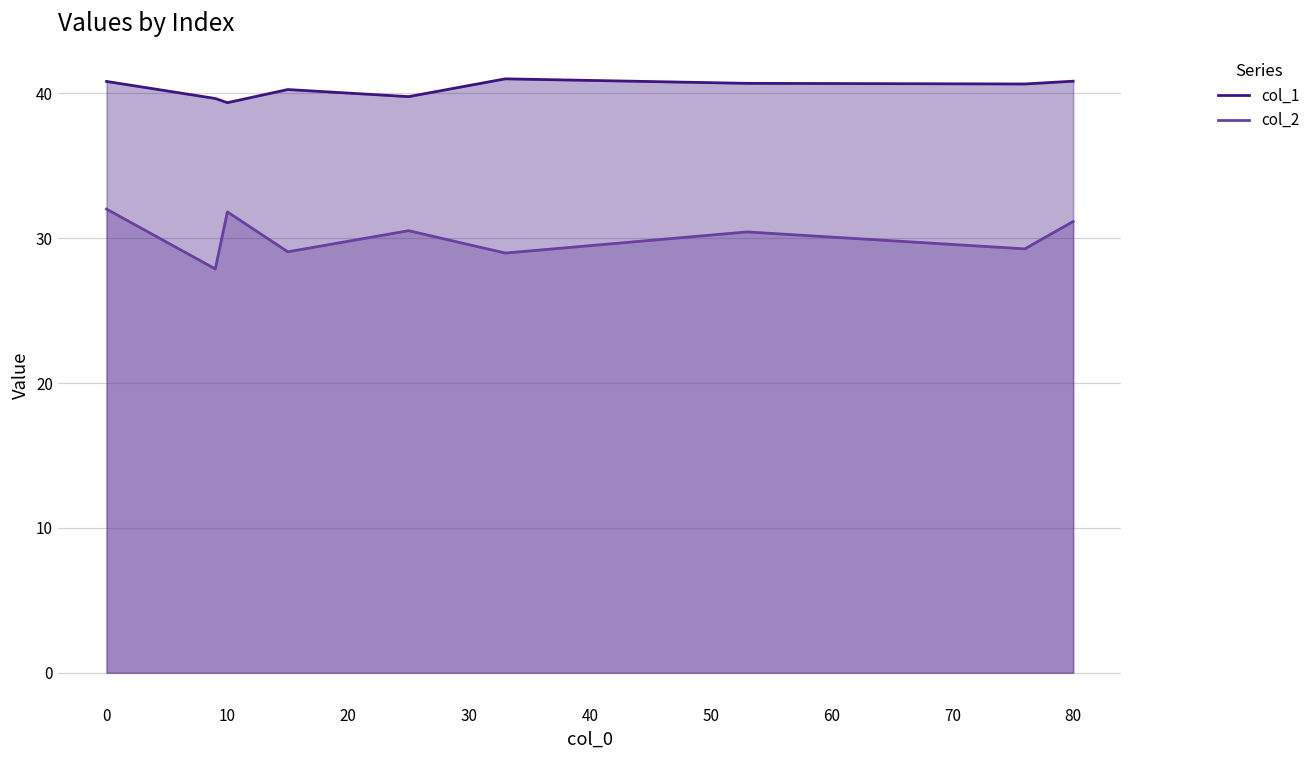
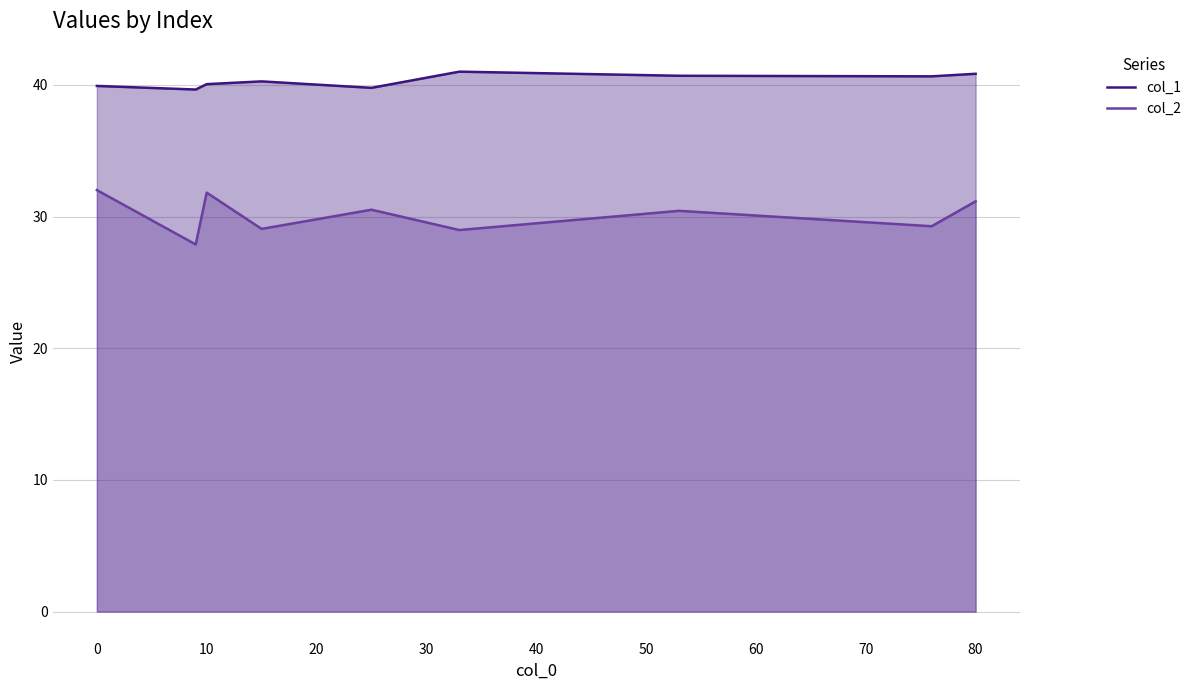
col_1, 0: 40.8 -> 39.9
col_1, 10: 39.4 -> 40.1
